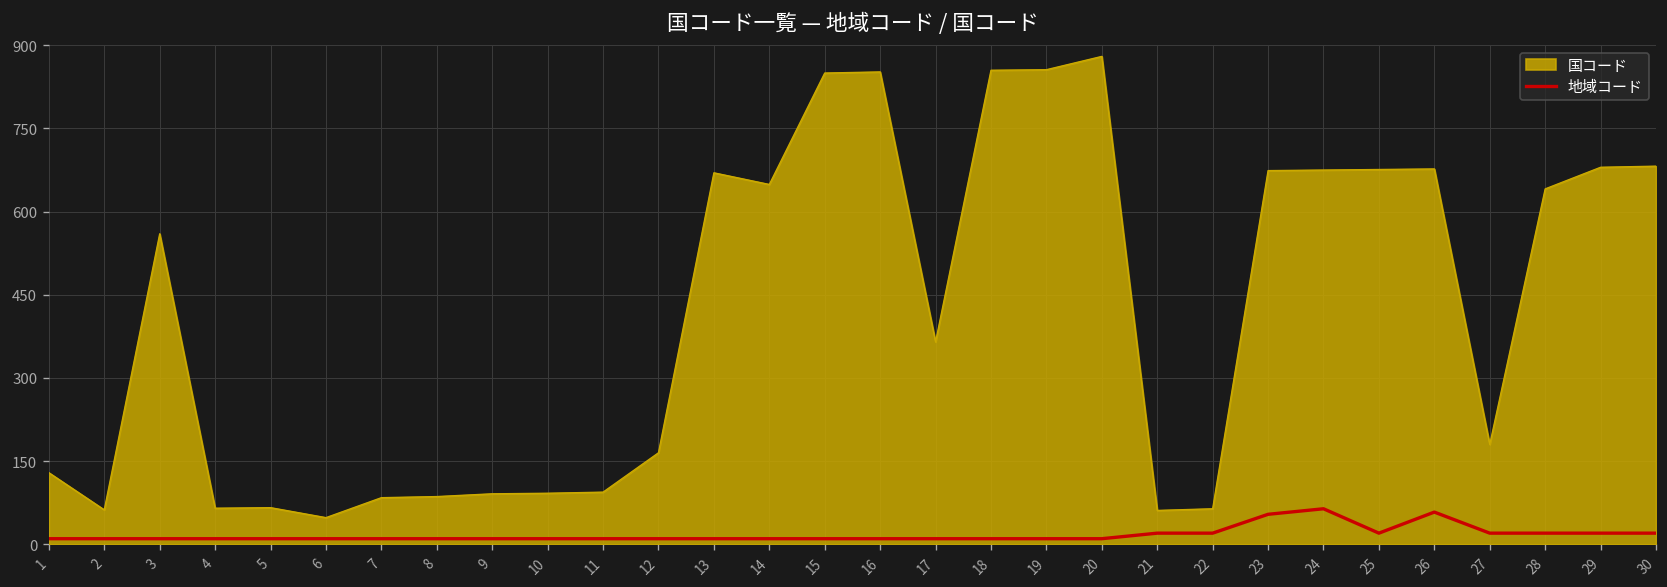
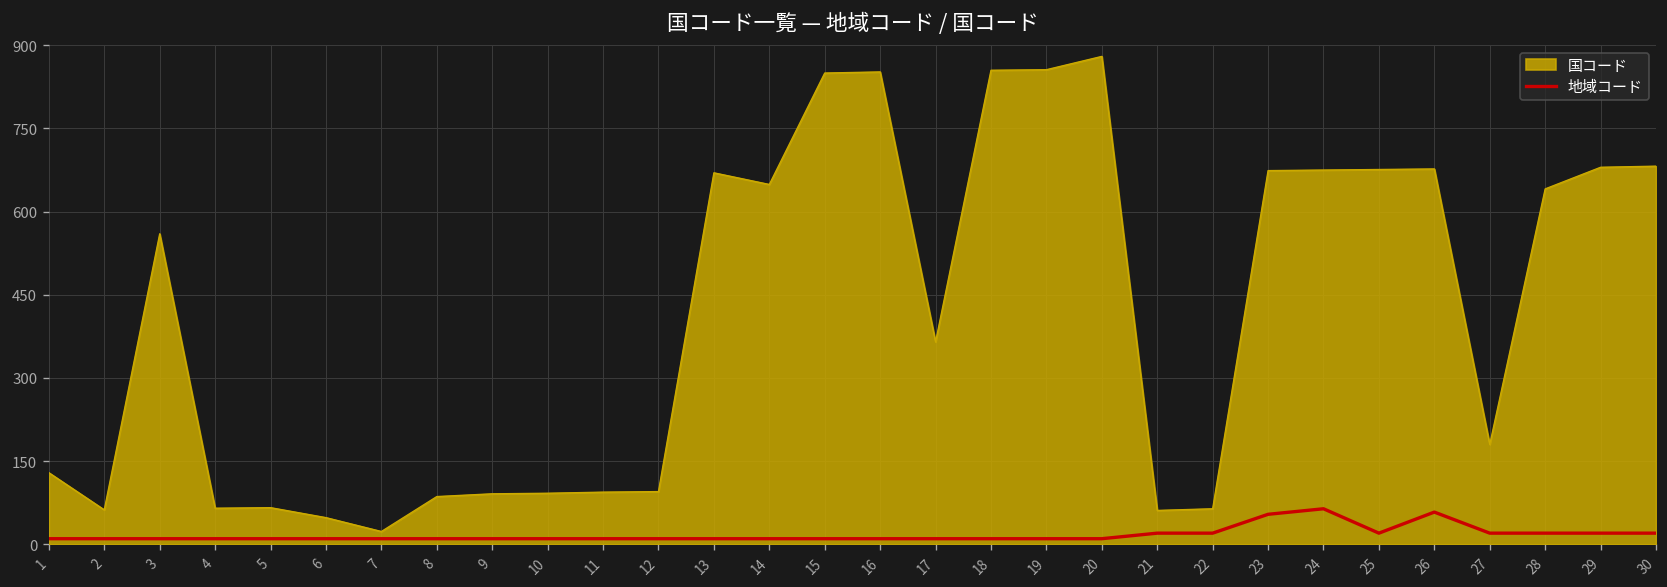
国コード, 7: 80 -> 20
国コード, 12: 170 -> 100
